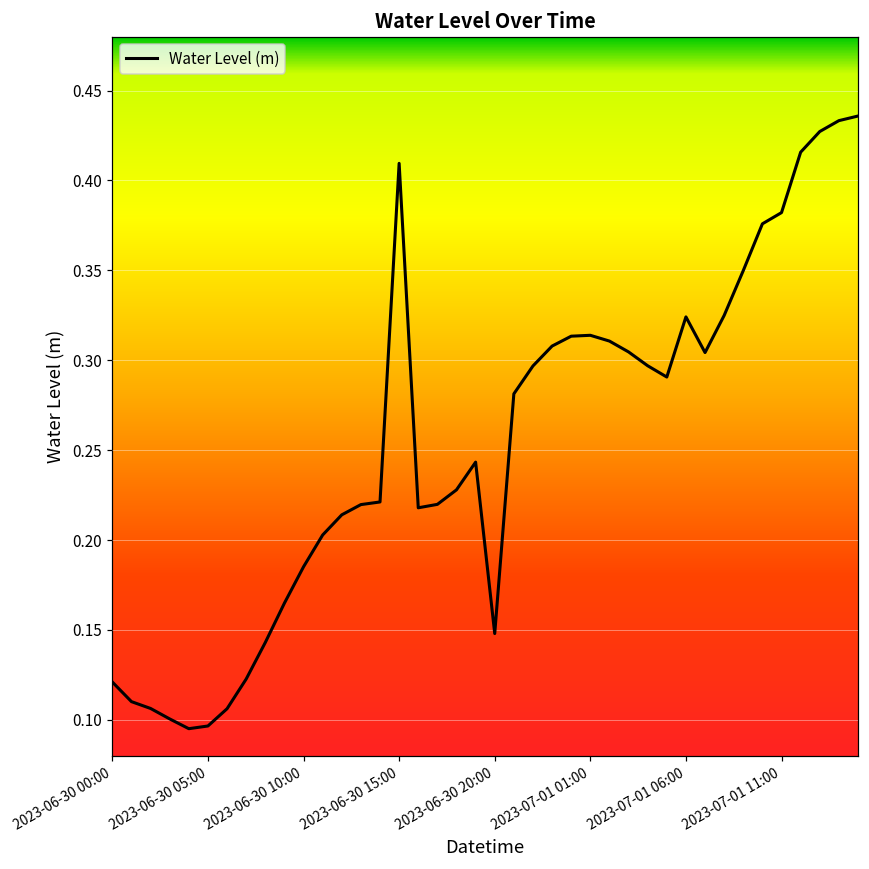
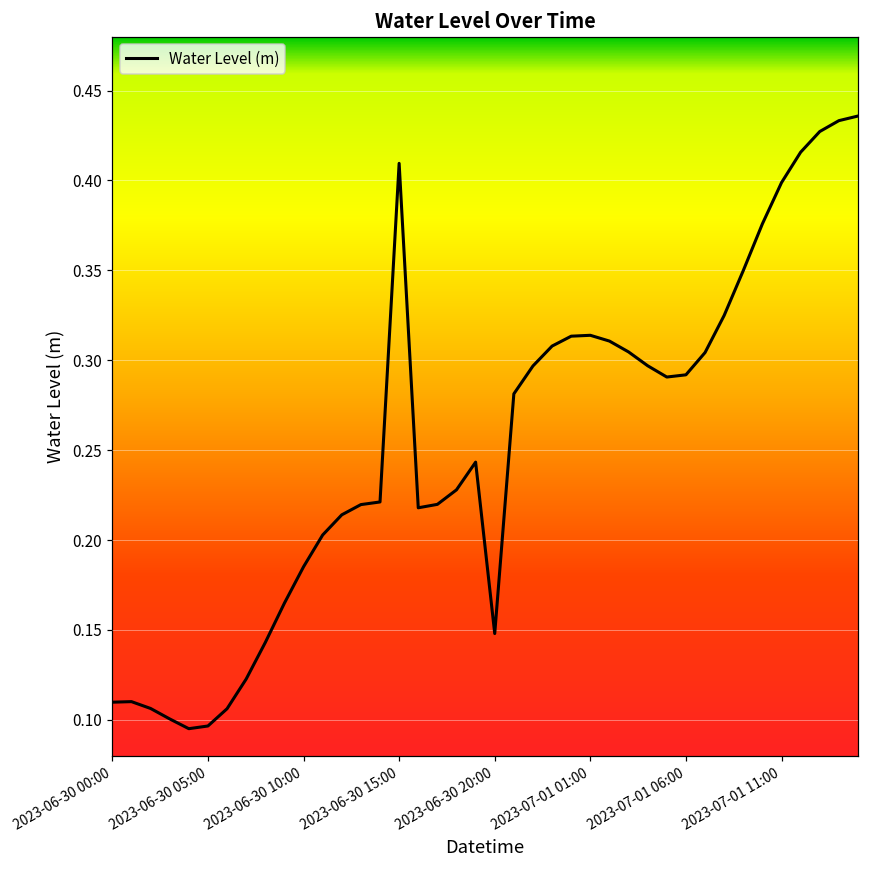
2023-06-30 00:00: 0.121 -> 0.110
2023-07-01 06:00: 0.324 -> 0.292
2023-07-01 11:00: 0.382 -> 0.399
